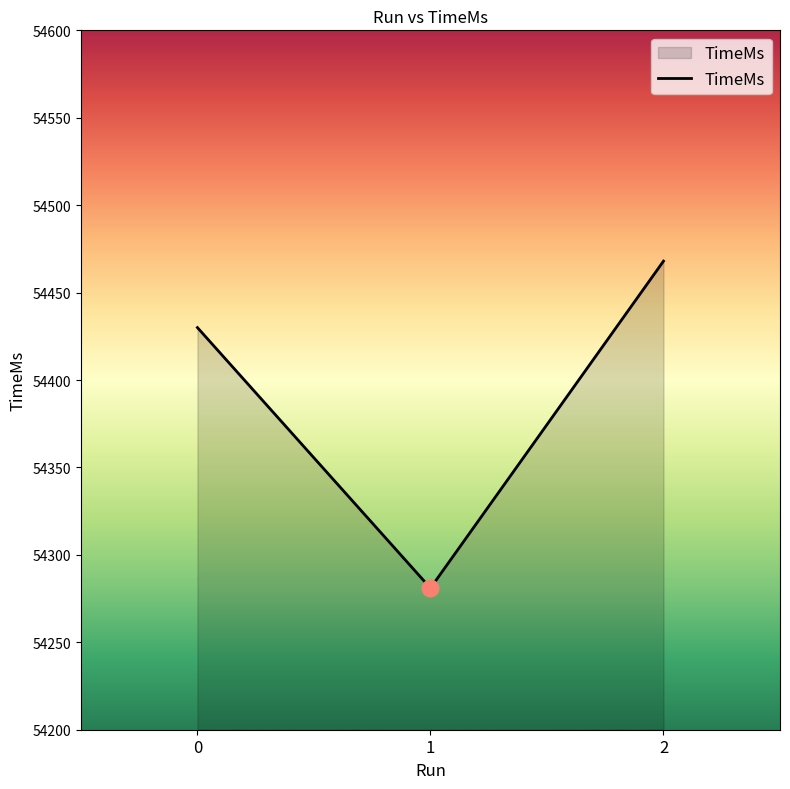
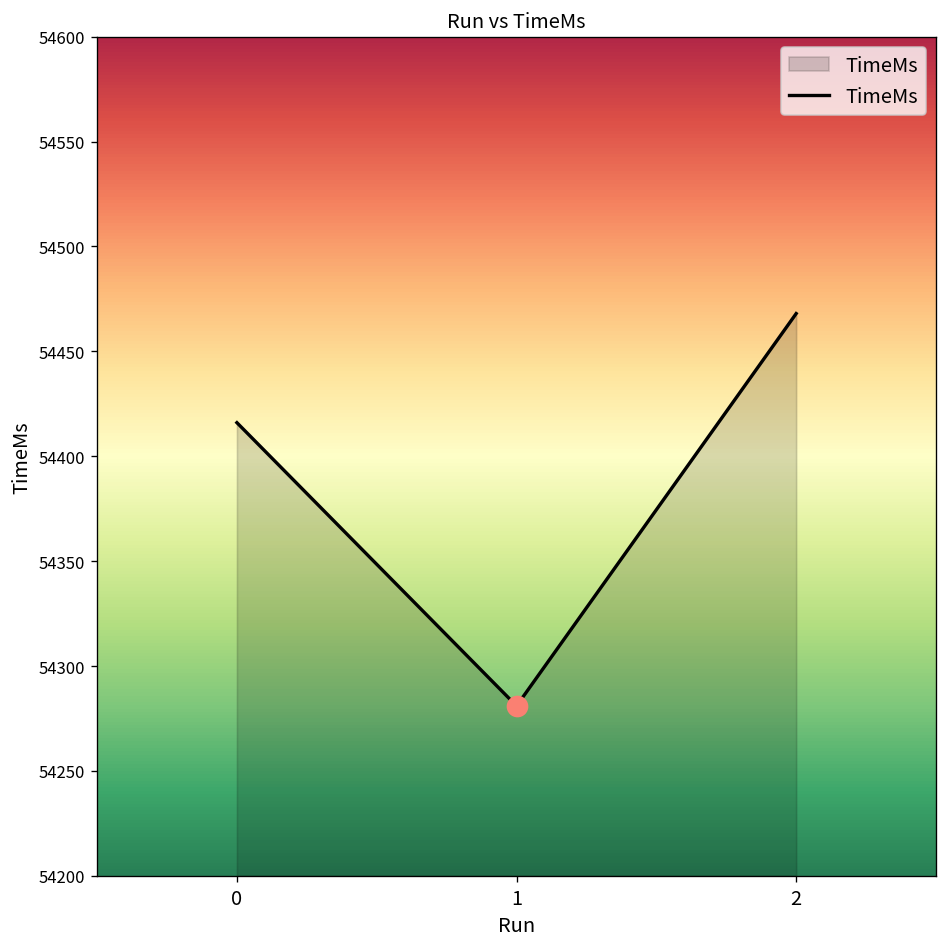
TimeMs, 0: 54430 -> 54416
